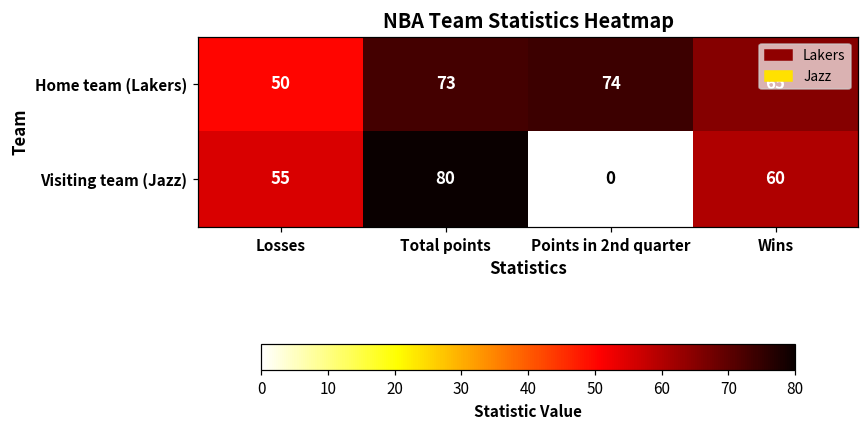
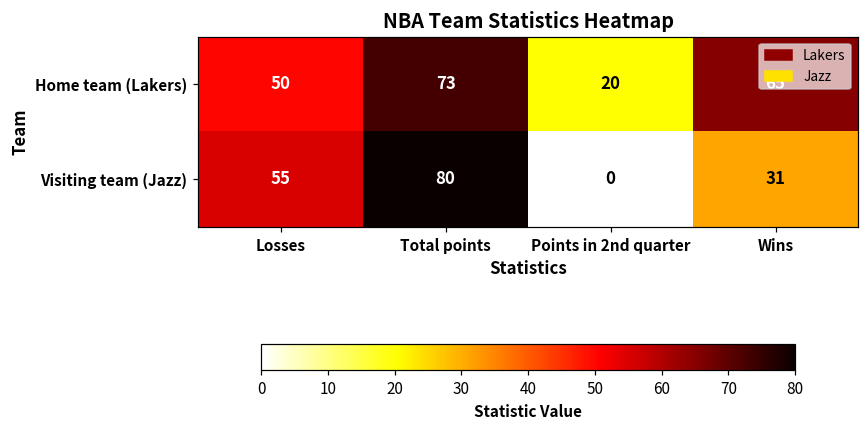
Home team (Lakers), Points in 2nd quarter: 74 -> 20
Visiting team (Jazz), Wins: 60 -> 31
